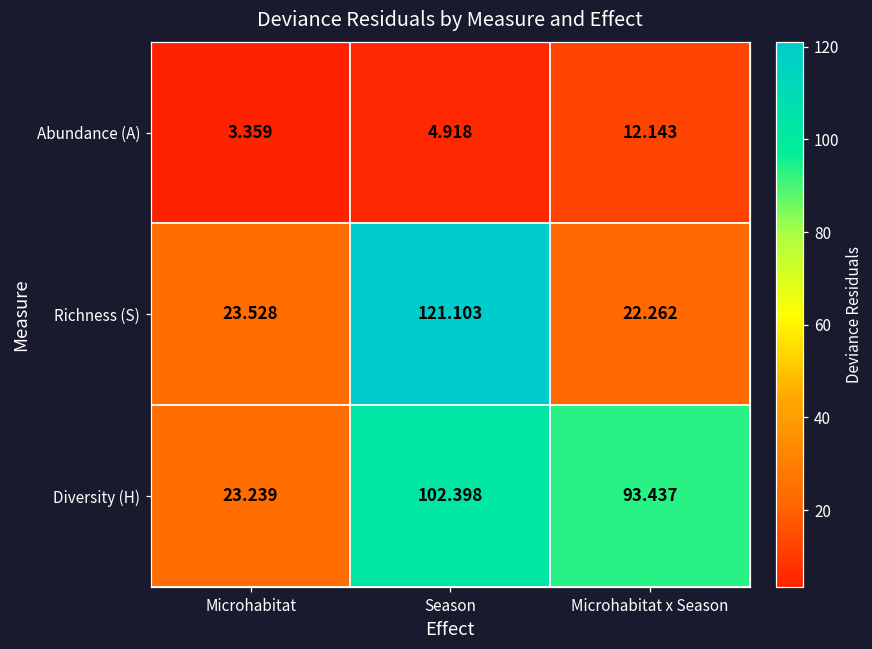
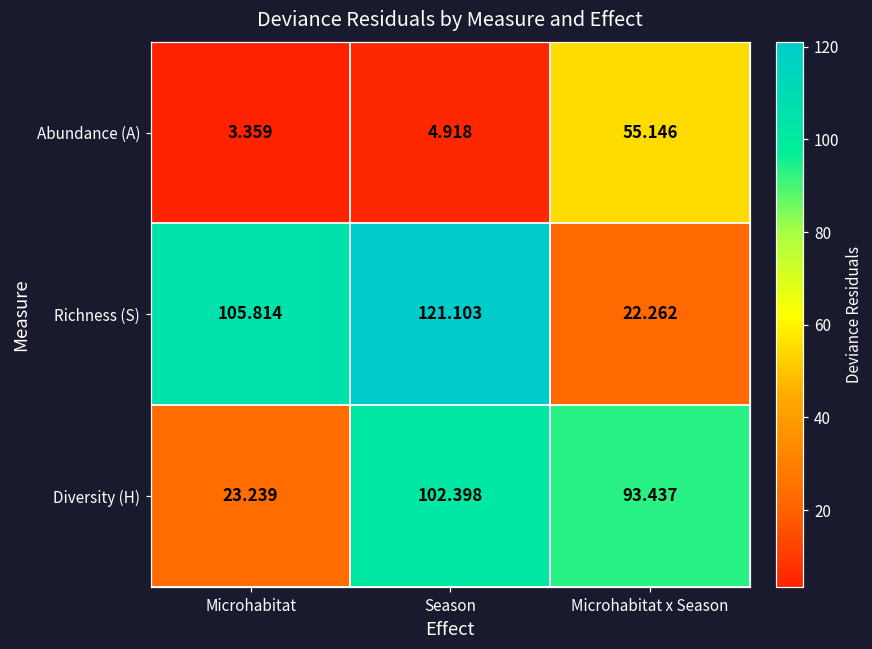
Abundance (A), Microhabitat x Season: 12.143 -> 55.146
Richness (S), Microhabitat: 23.528 -> 105.814
